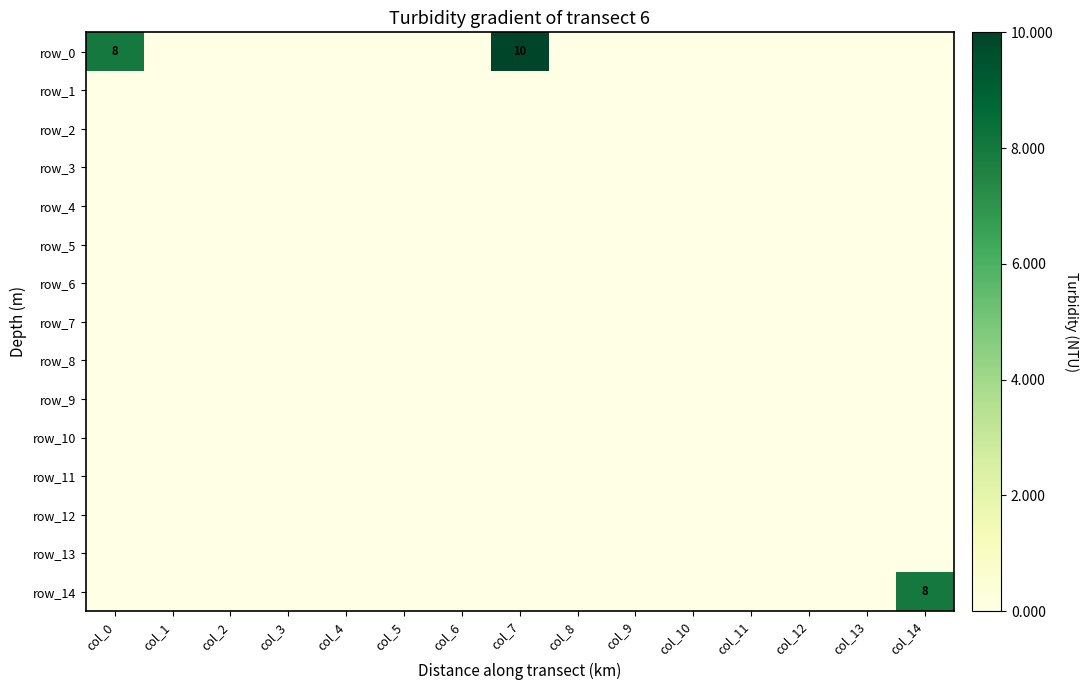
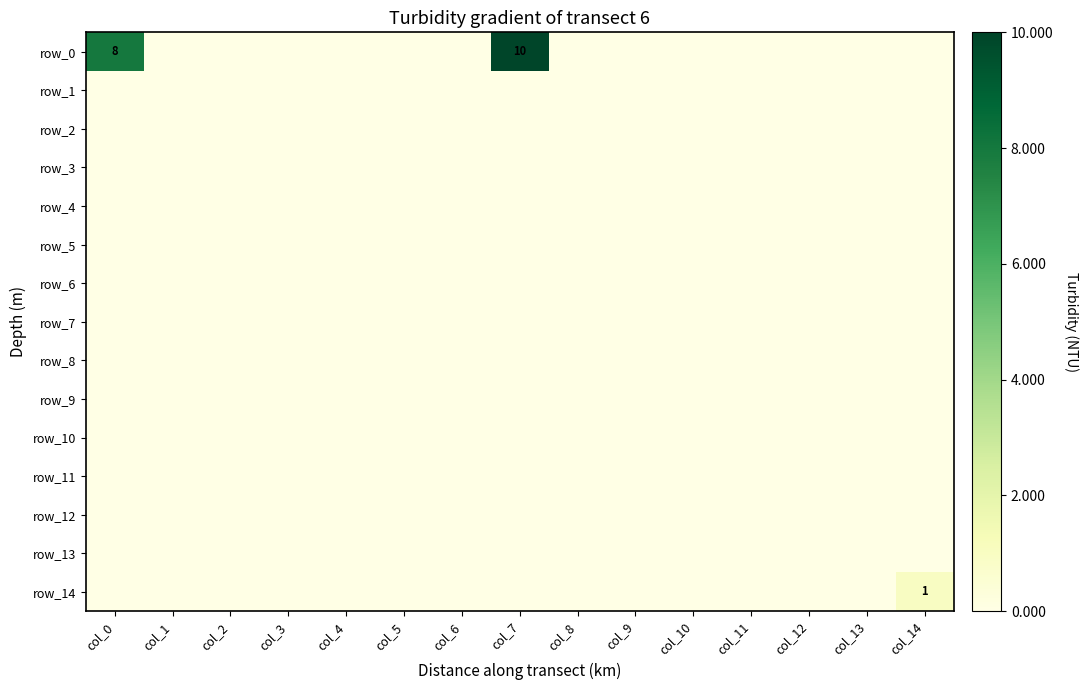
row_14, col_14: 8 -> 1
